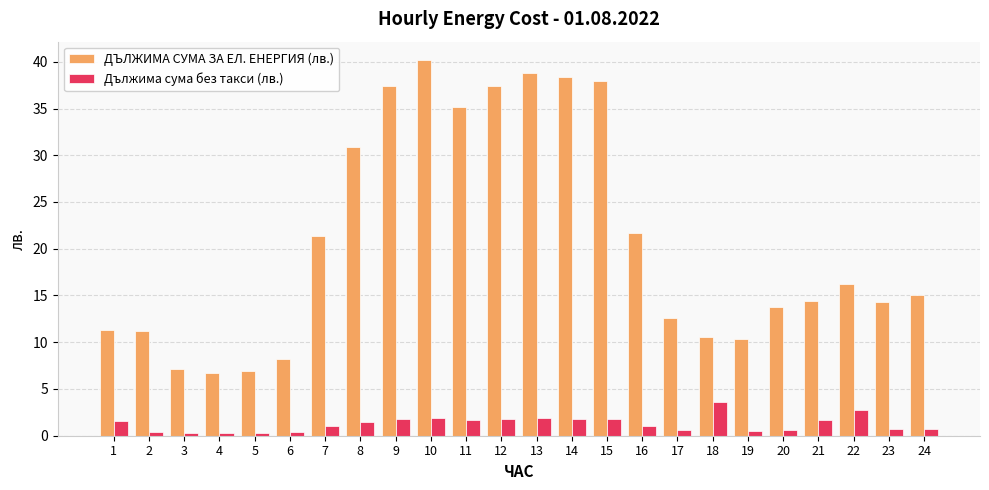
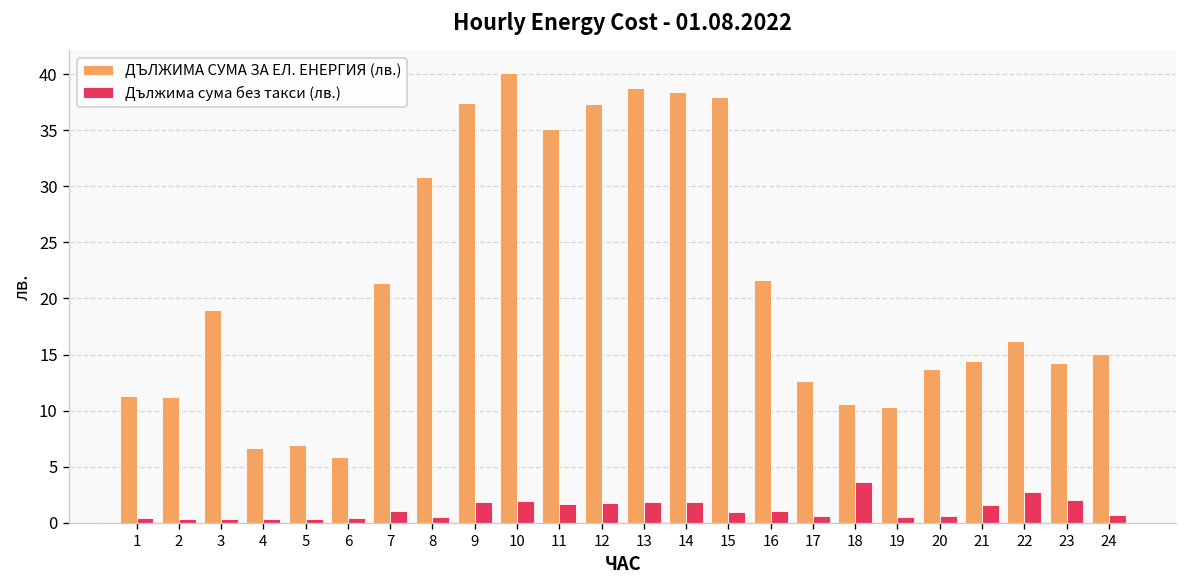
Дължима сума без такси (лв.), 1: 2 -> 0
ДЪЛЖИМА СУМА ЗА ЕЛ. ЕНЕРГИЯ (лв.), 3: 7 -> 19
ДЪЛЖИМА СУМА ЗА ЕЛ. ЕНЕРГИЯ (лв.), 6: 8 -> 6
Дължима сума без такси (лв.), 8: 1 -> 0
Дължима сума без такси (лв.), 15: 2 -> 1
Дължима сума без такси (лв.), 23: 1 -> 2
